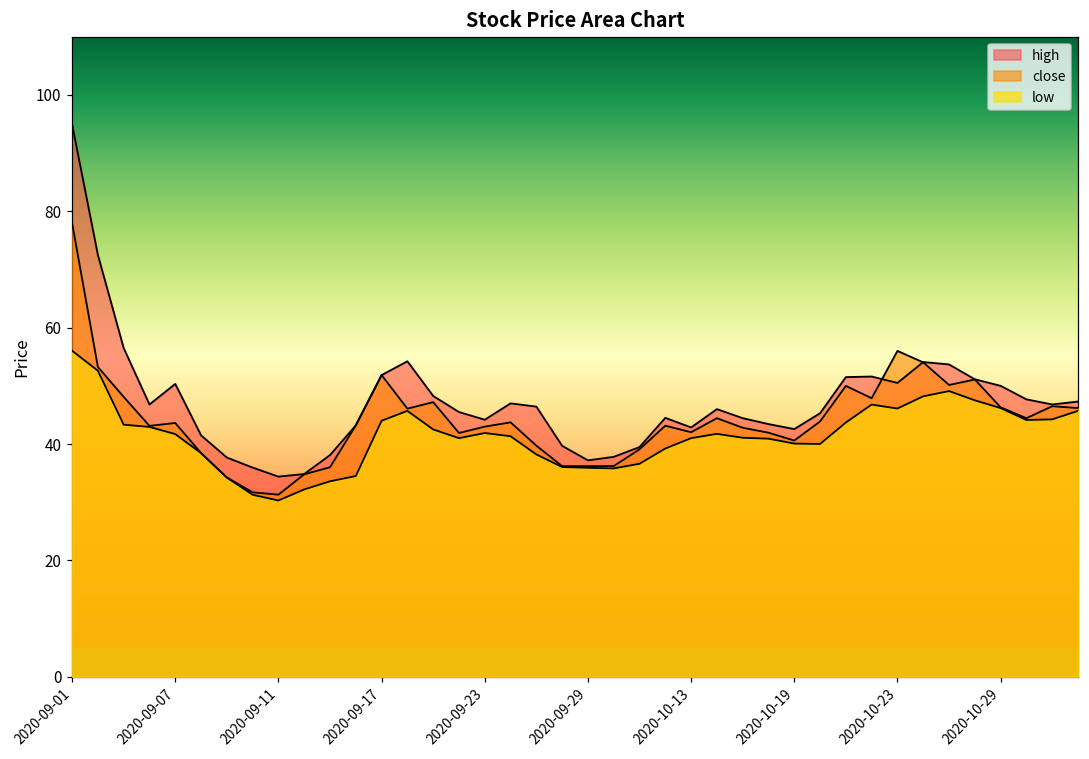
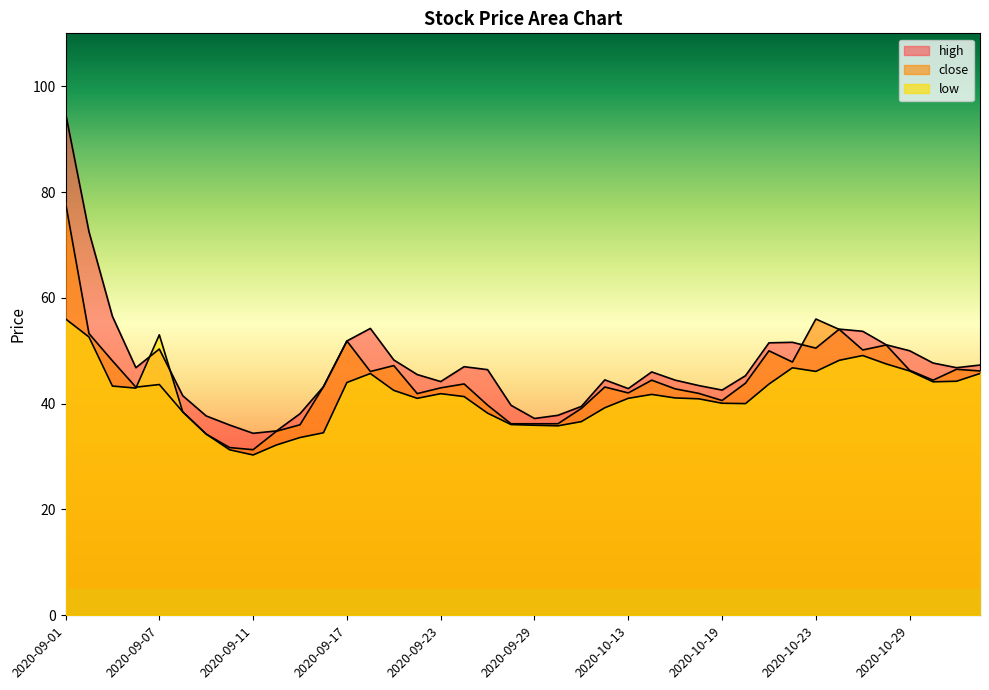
low, 2020-09-07: 42 -> 53
